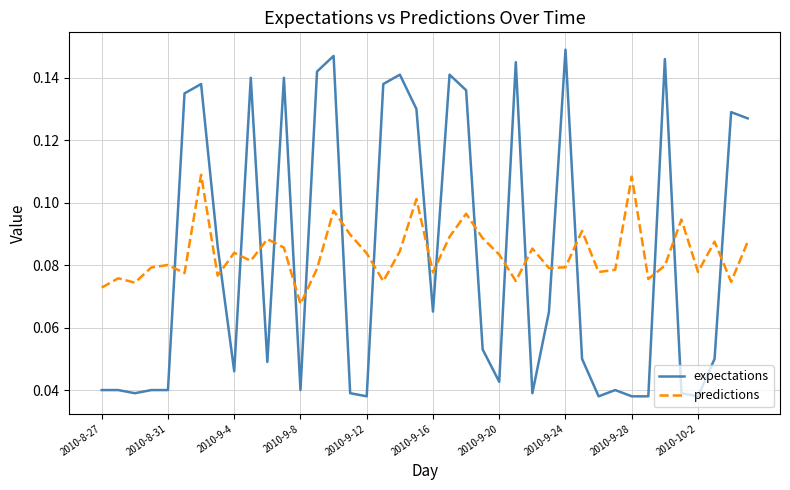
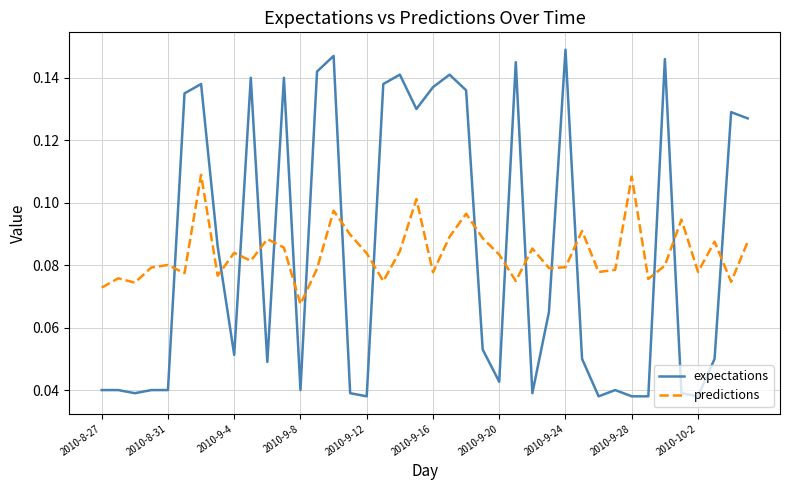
expectations, 2010-9-4: 0.046 -> 0.051
expectations, 2010-9-16: 0.065 -> 0.137
